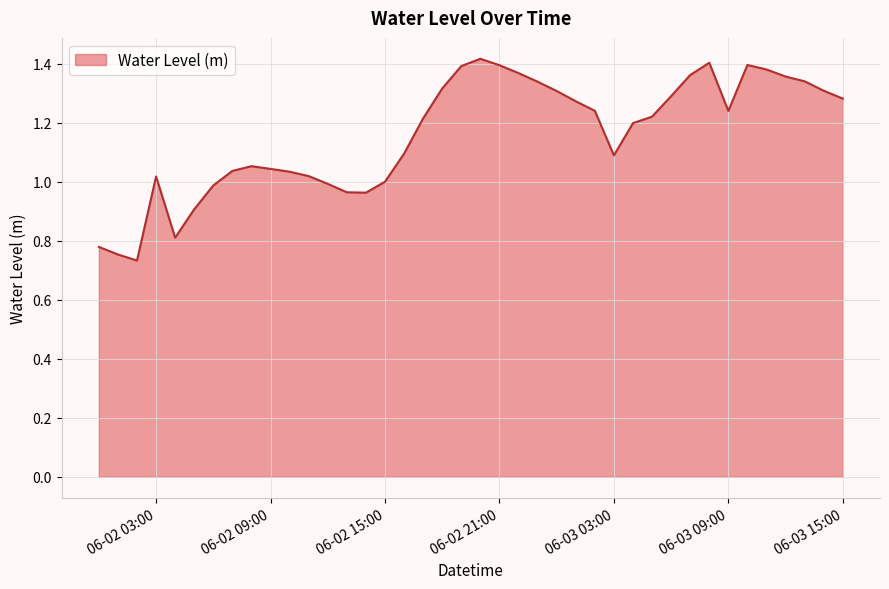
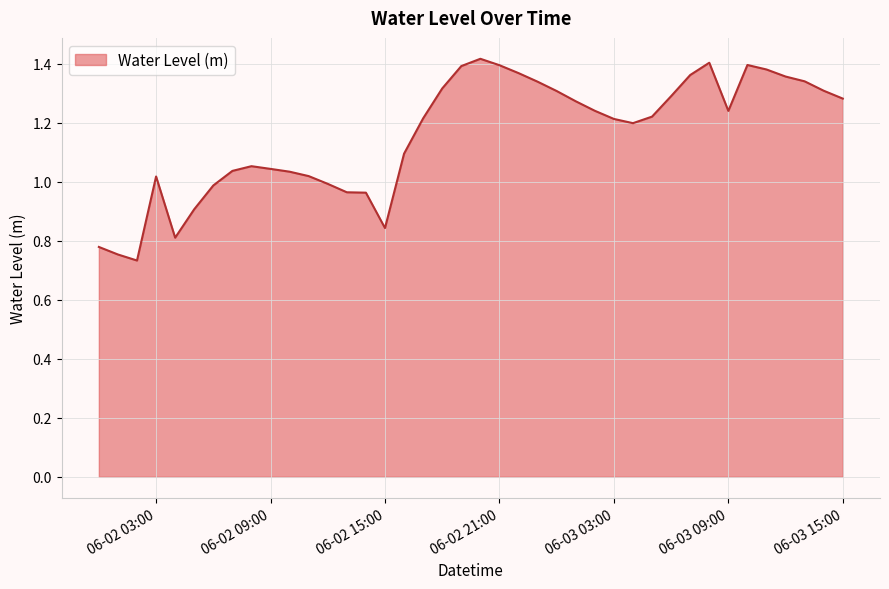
06-02 15:00: 1.00 -> 0.84
06-03 03:00: 1.09 -> 1.21
